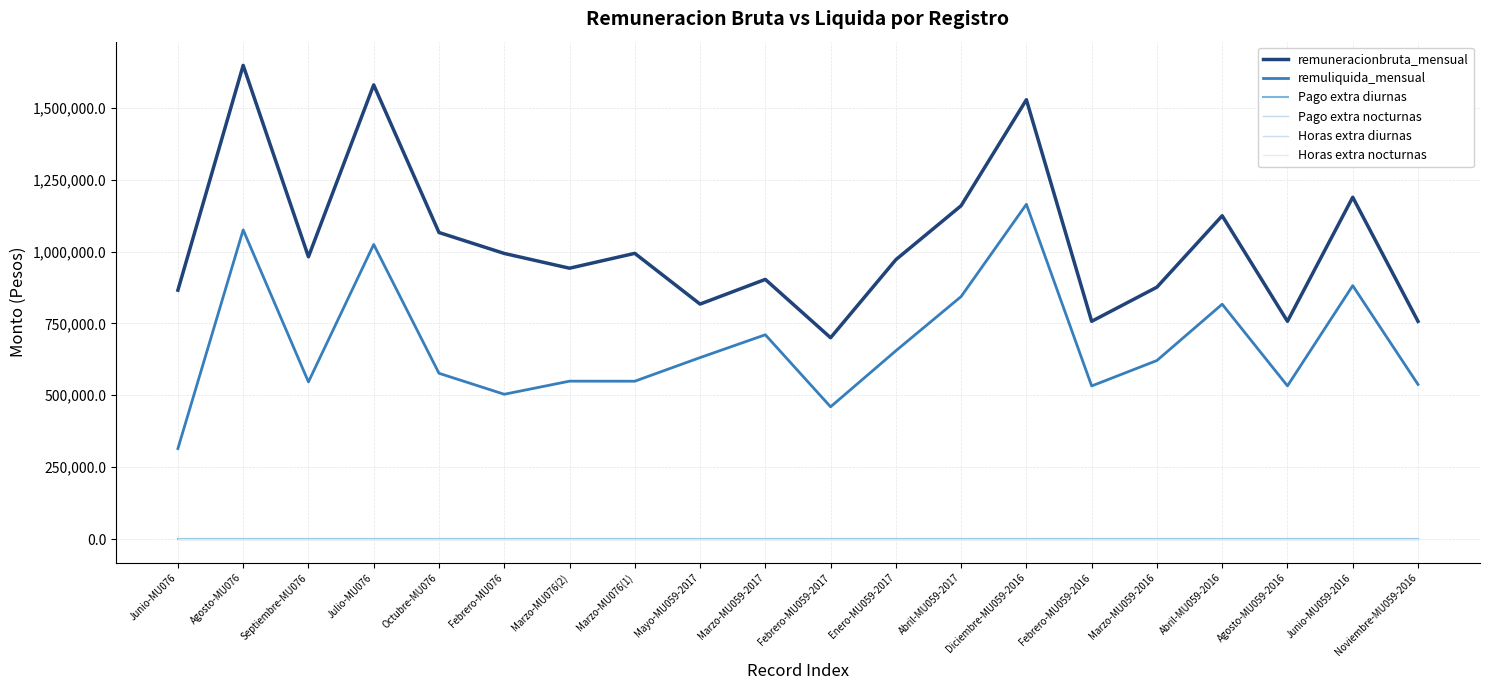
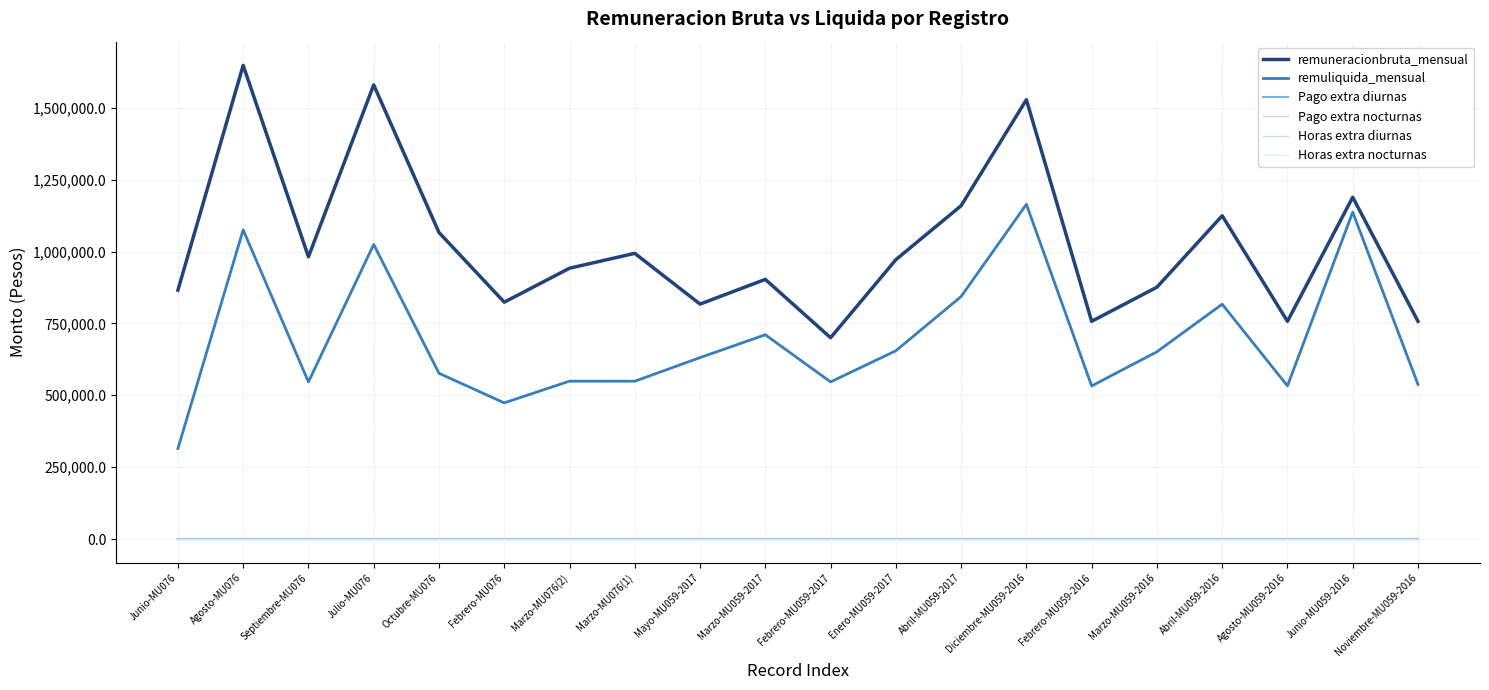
remuneracionbruta_mensual, Febrero-MU076: 990,000 -> 820,000
remuliquida_mensual, Febrero-MU076: 500,000 -> 470,000
remuliquida_mensual, Febrero-MU059-2017: 460,000 -> 550,000
remuliquida_mensual, Marzo-MU059-2016: 620,000 -> 650,000
remuliquida_mensual, Junio-MU059-2016: 880,000 -> 1,140,000
